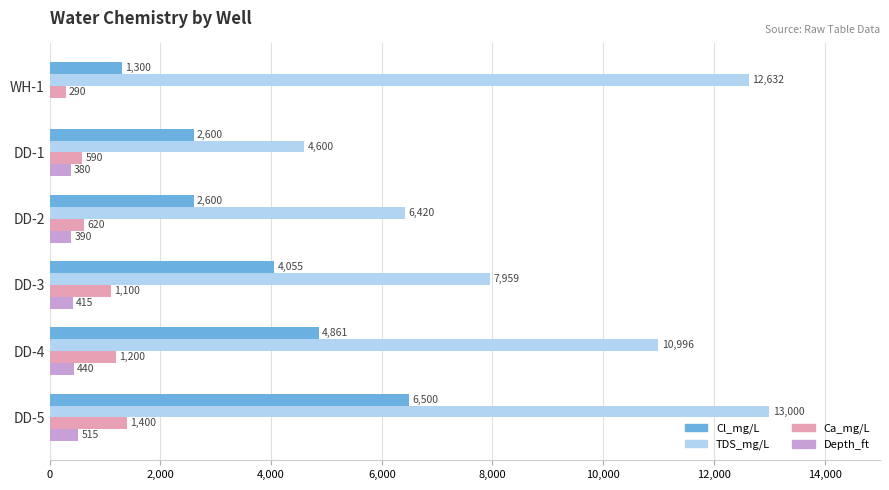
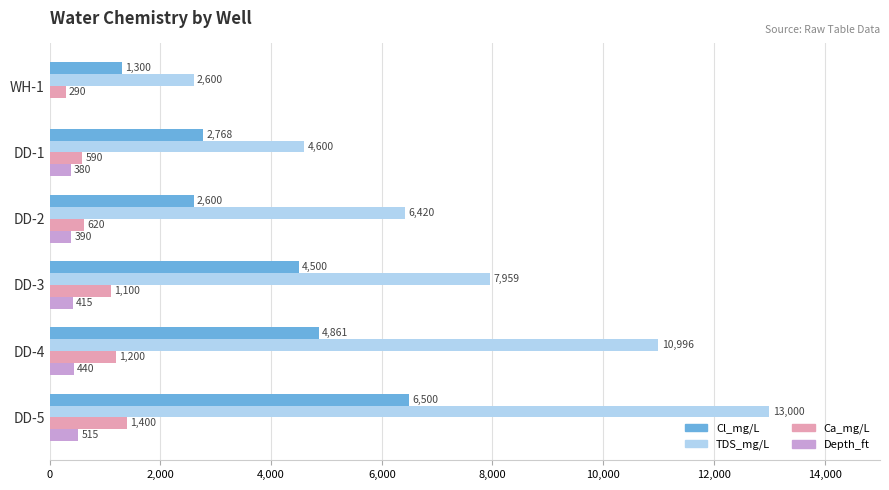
TDS_mg/L, WH-1: 12,632 -> 2,600
Cl_mg/L, DD-1: 2,600 -> 2,768
Cl_mg/L, DD-3: 4,055 -> 4,500
